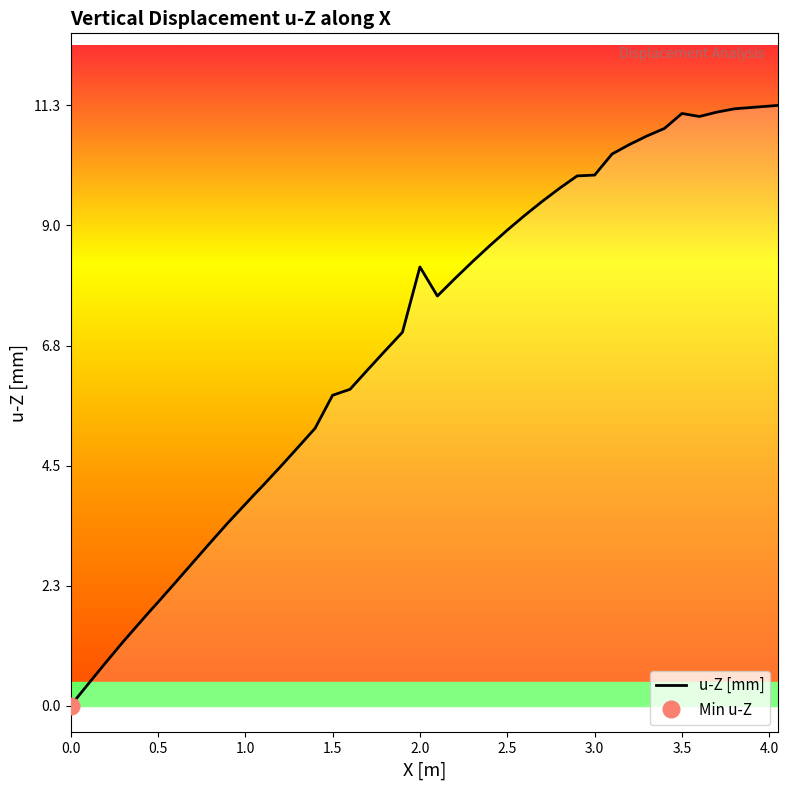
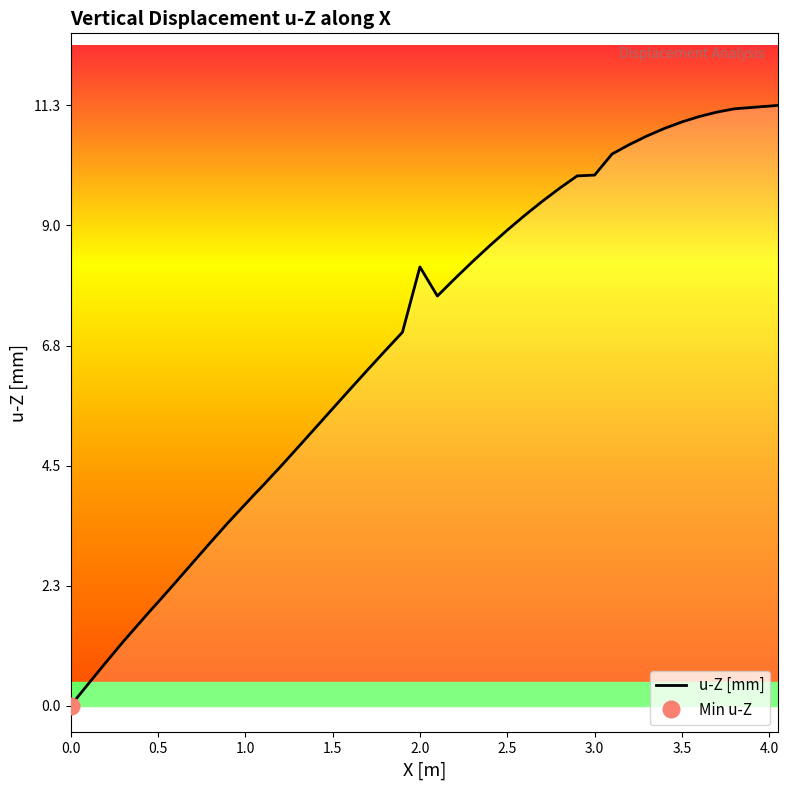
u-Z [mm], 1.5: 5.8 -> 5.6
u-Z [mm], 3.5: 11.1 -> 10.9
